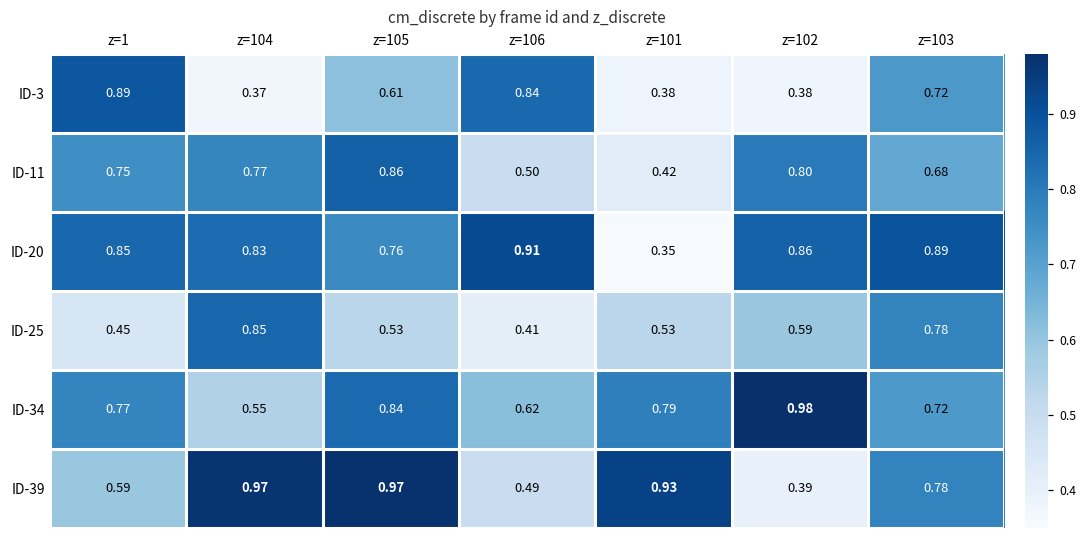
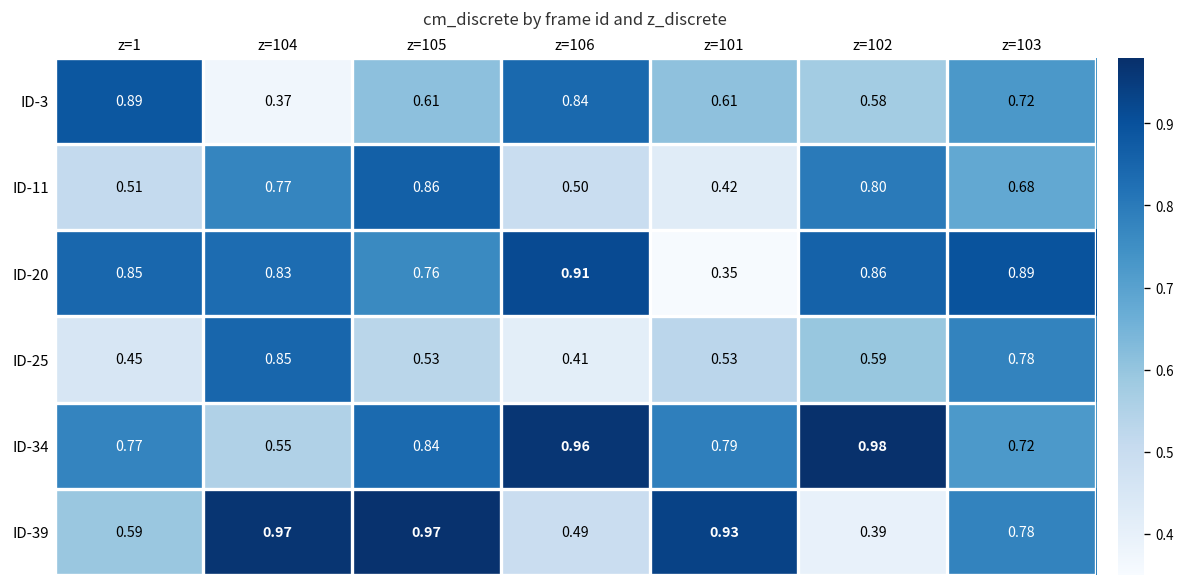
ID-3, z=101: 0.38 -> 0.61
ID-3, z=102: 0.38 -> 0.58
ID-11, z=1: 0.75 -> 0.51
ID-34, z=106: 0.62 -> 0.96
